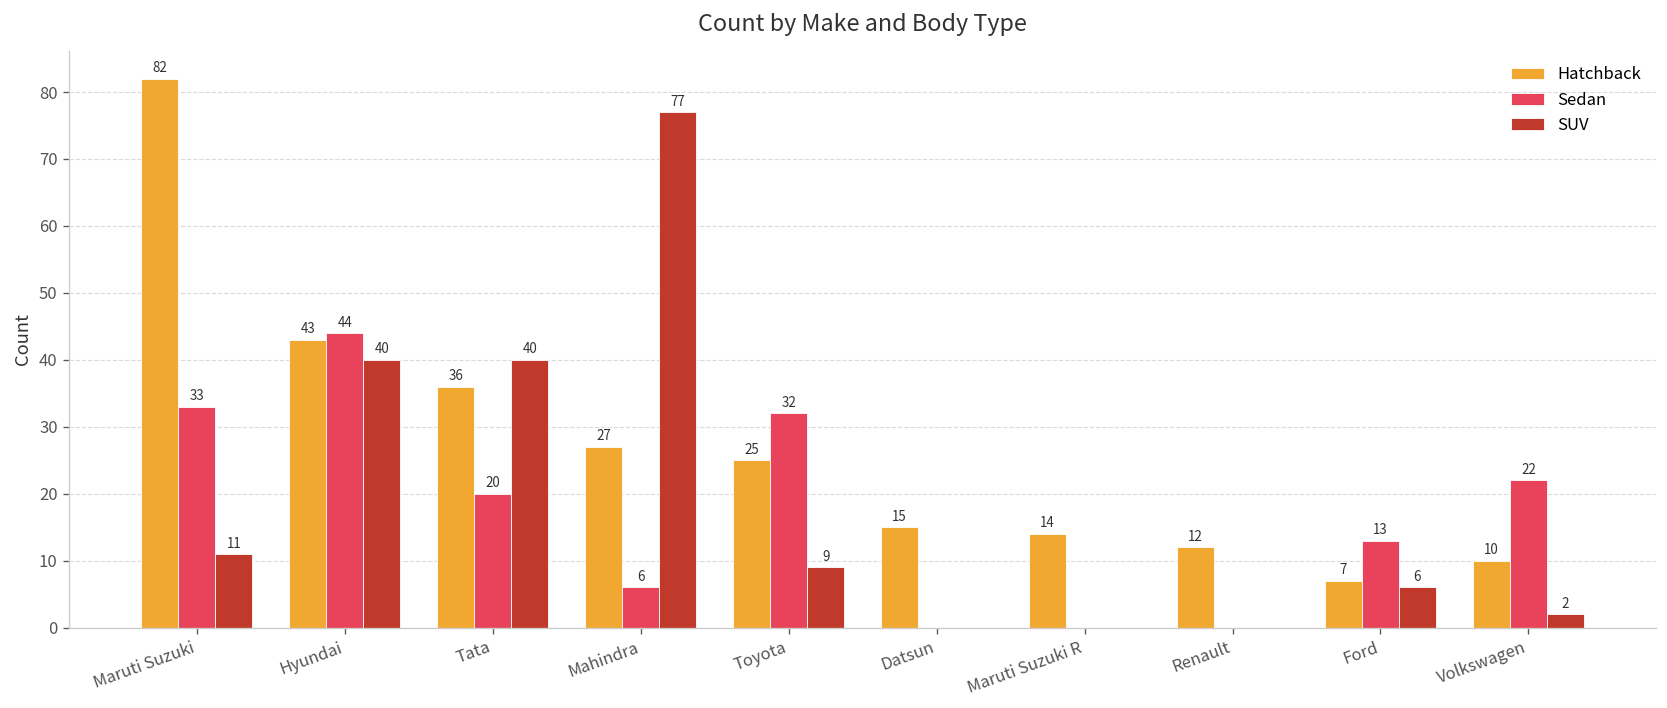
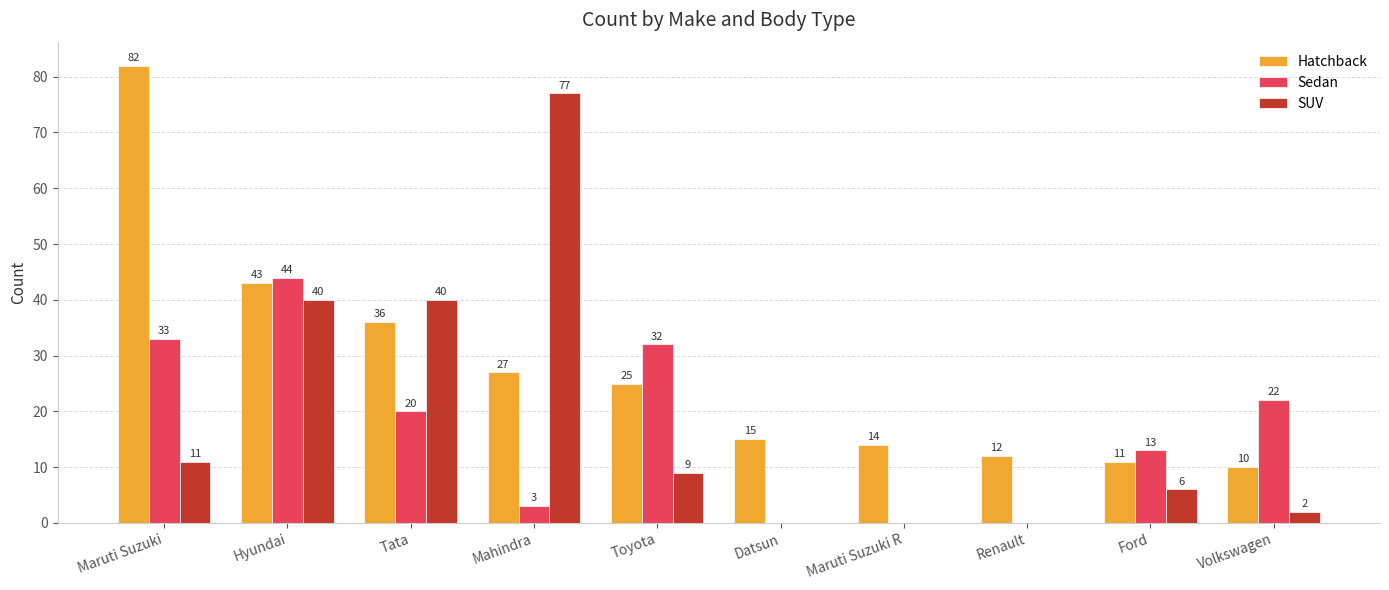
Sedan, Mahindra: 6 -> 3
Hatchback, Ford: 7 -> 11
